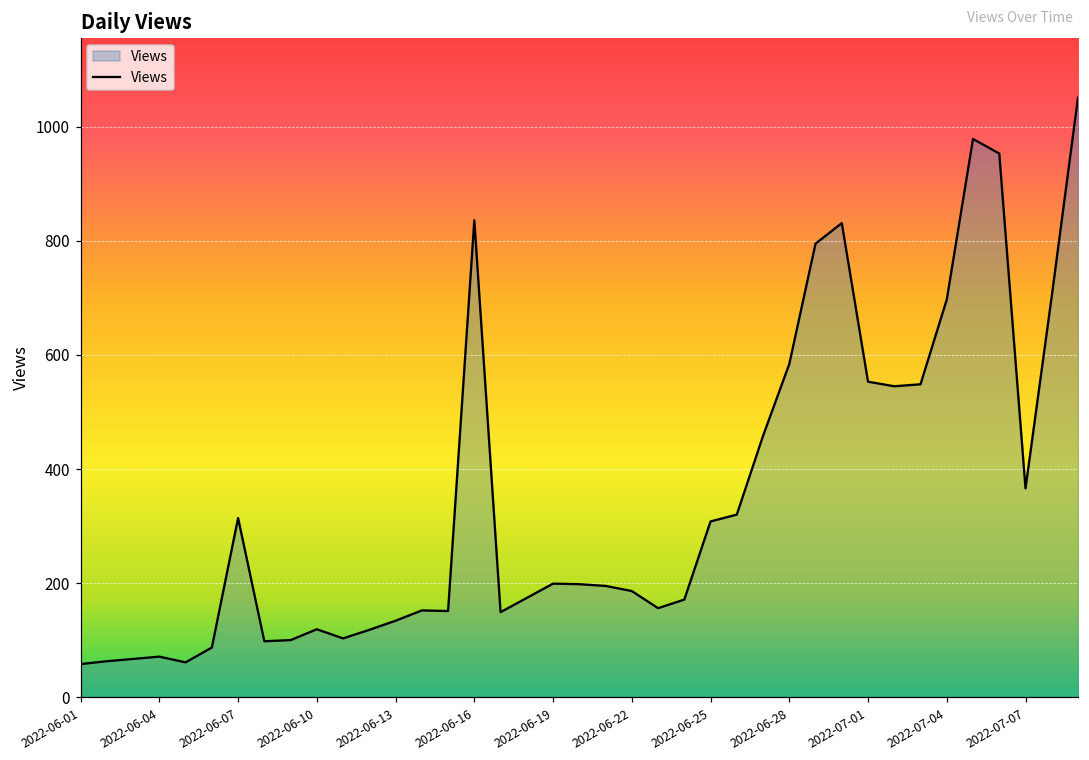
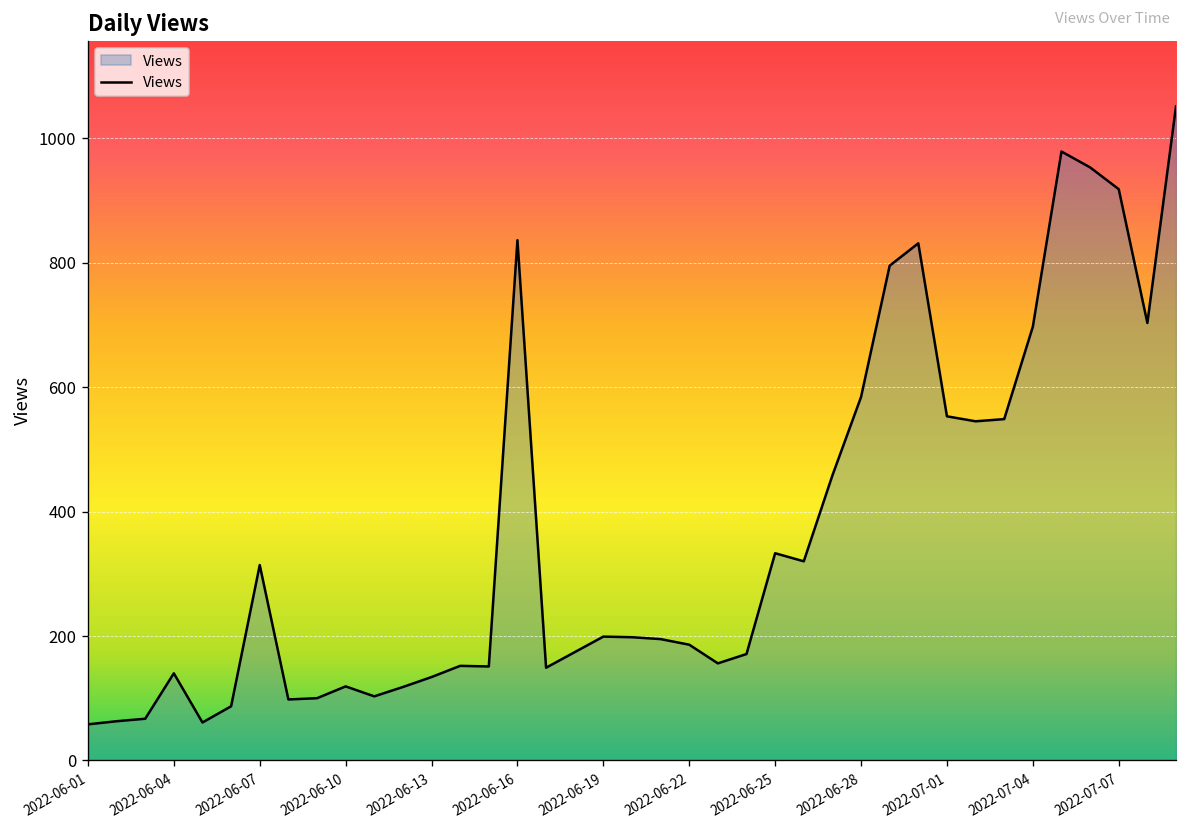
2022-06-04: 70 -> 140
2022-06-25: 310 -> 330
2022-07-07: 370 -> 920
